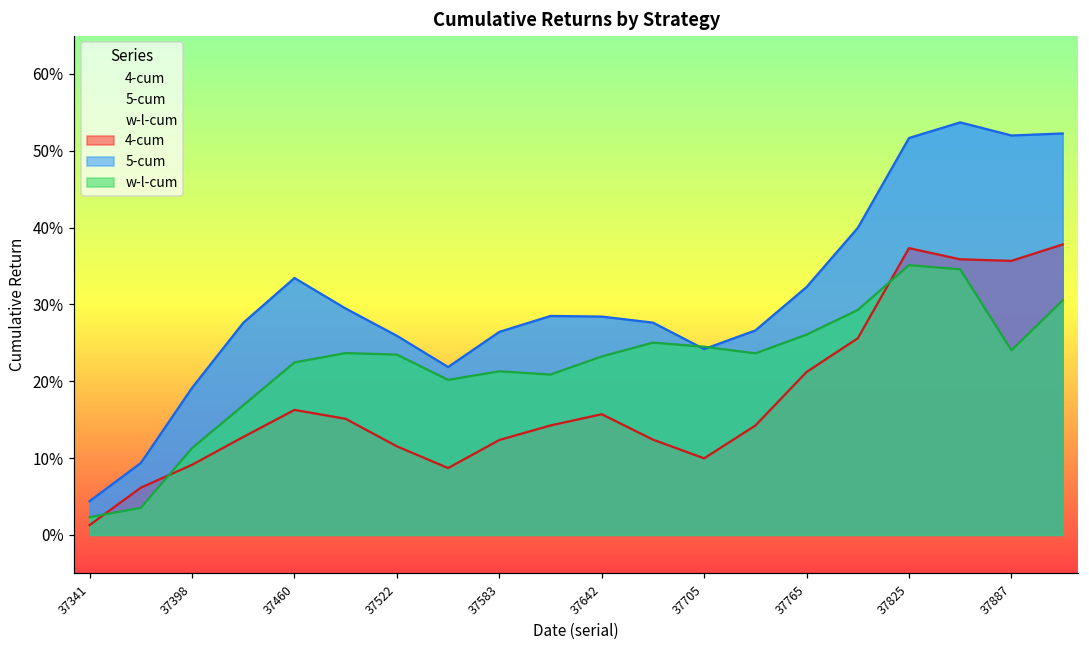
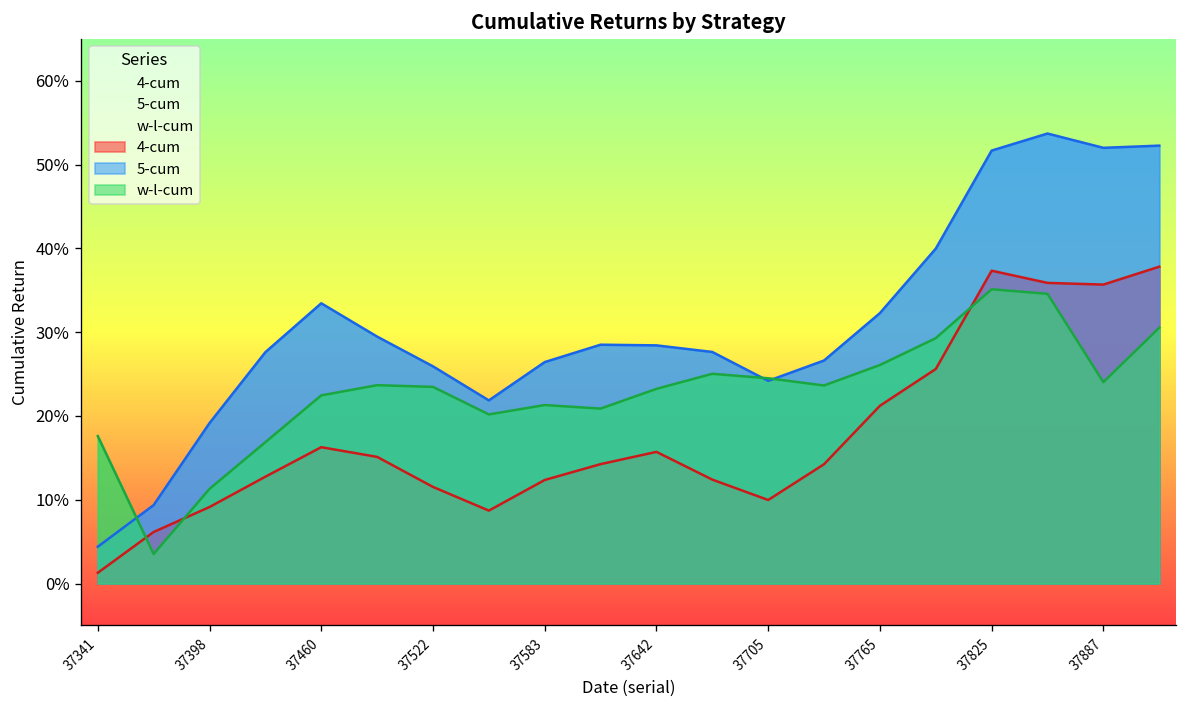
w-l-cum, 37341: 2% -> 18%
